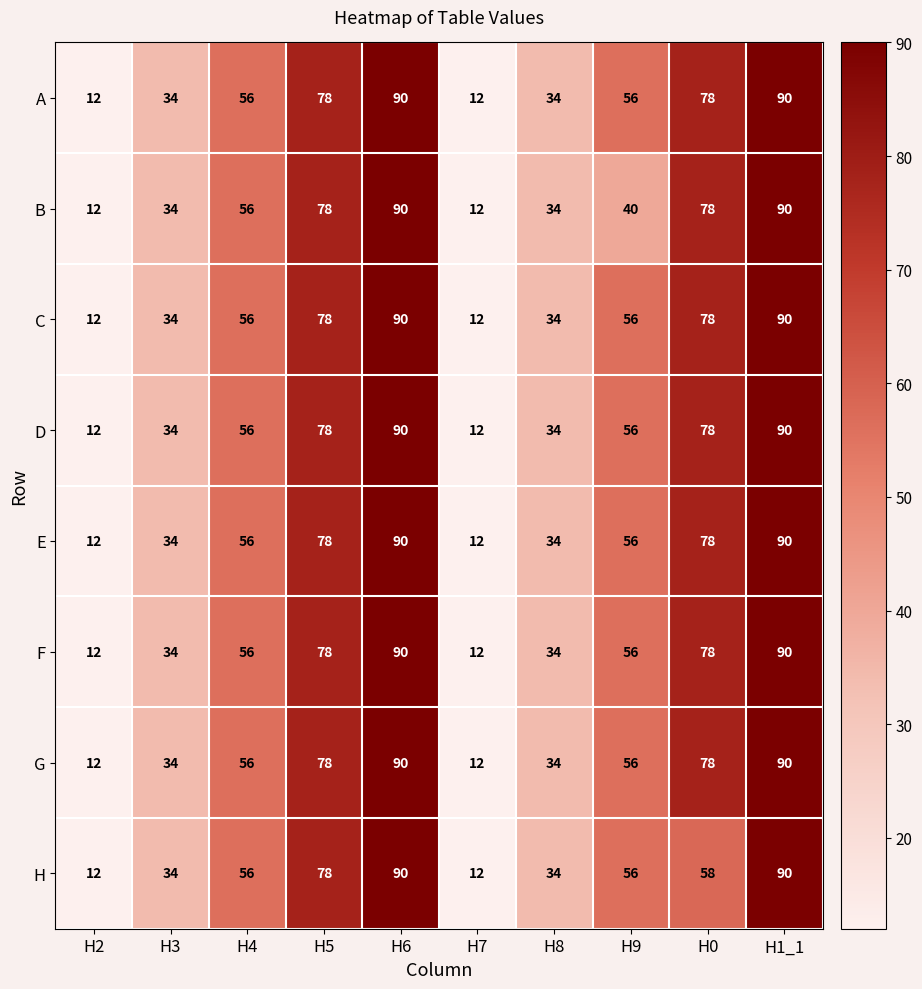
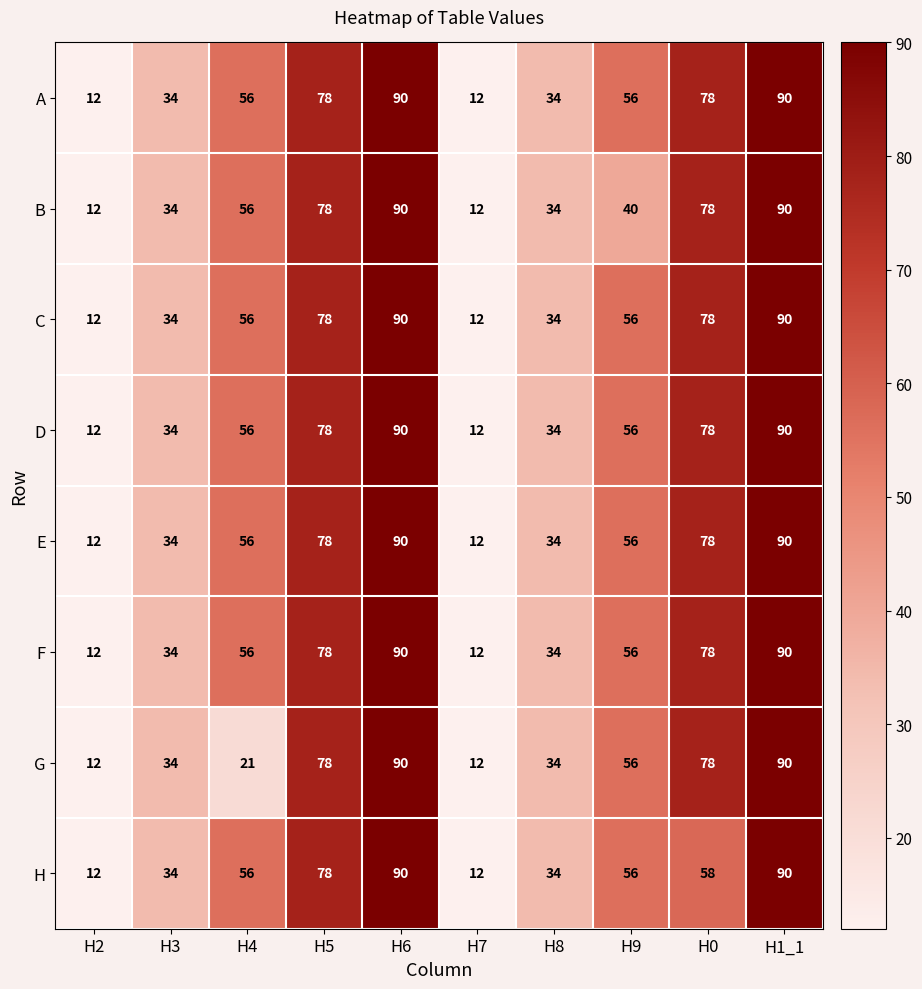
G, H4: 56 -> 21
